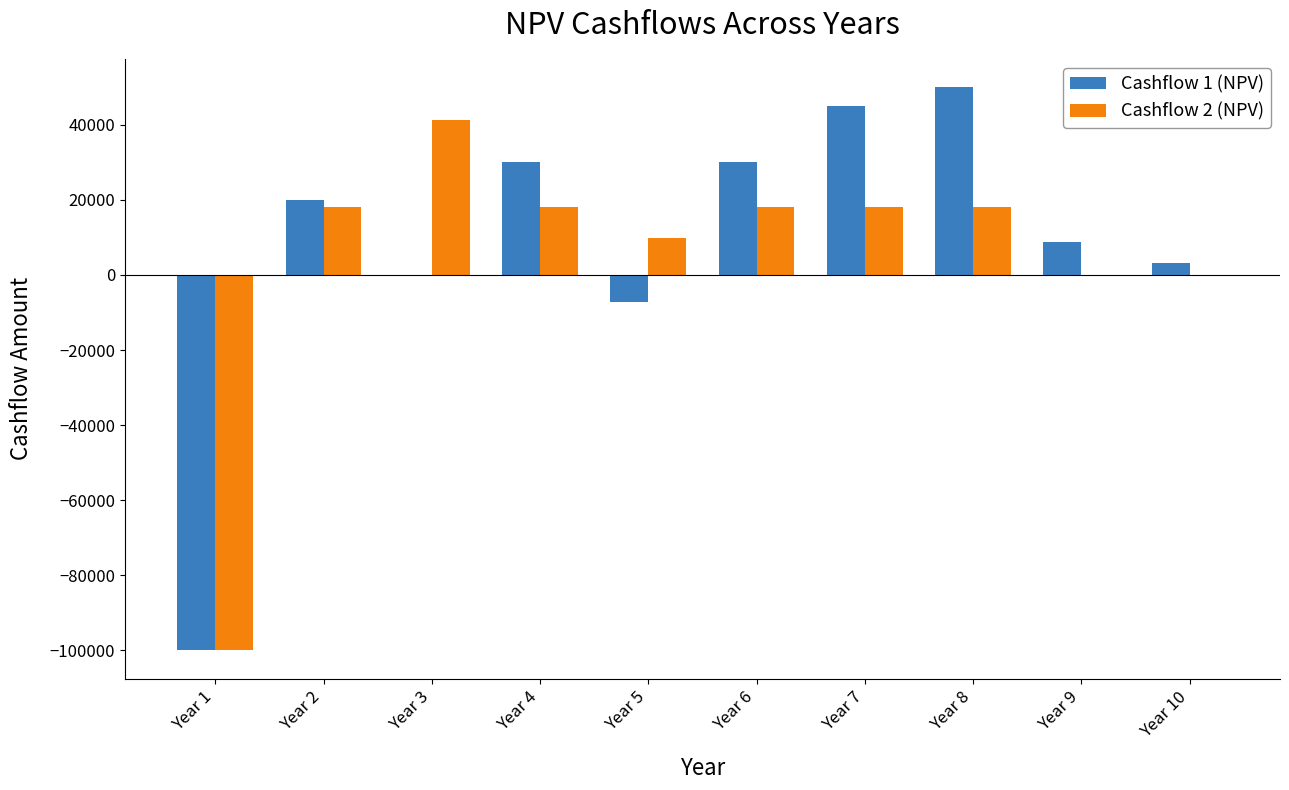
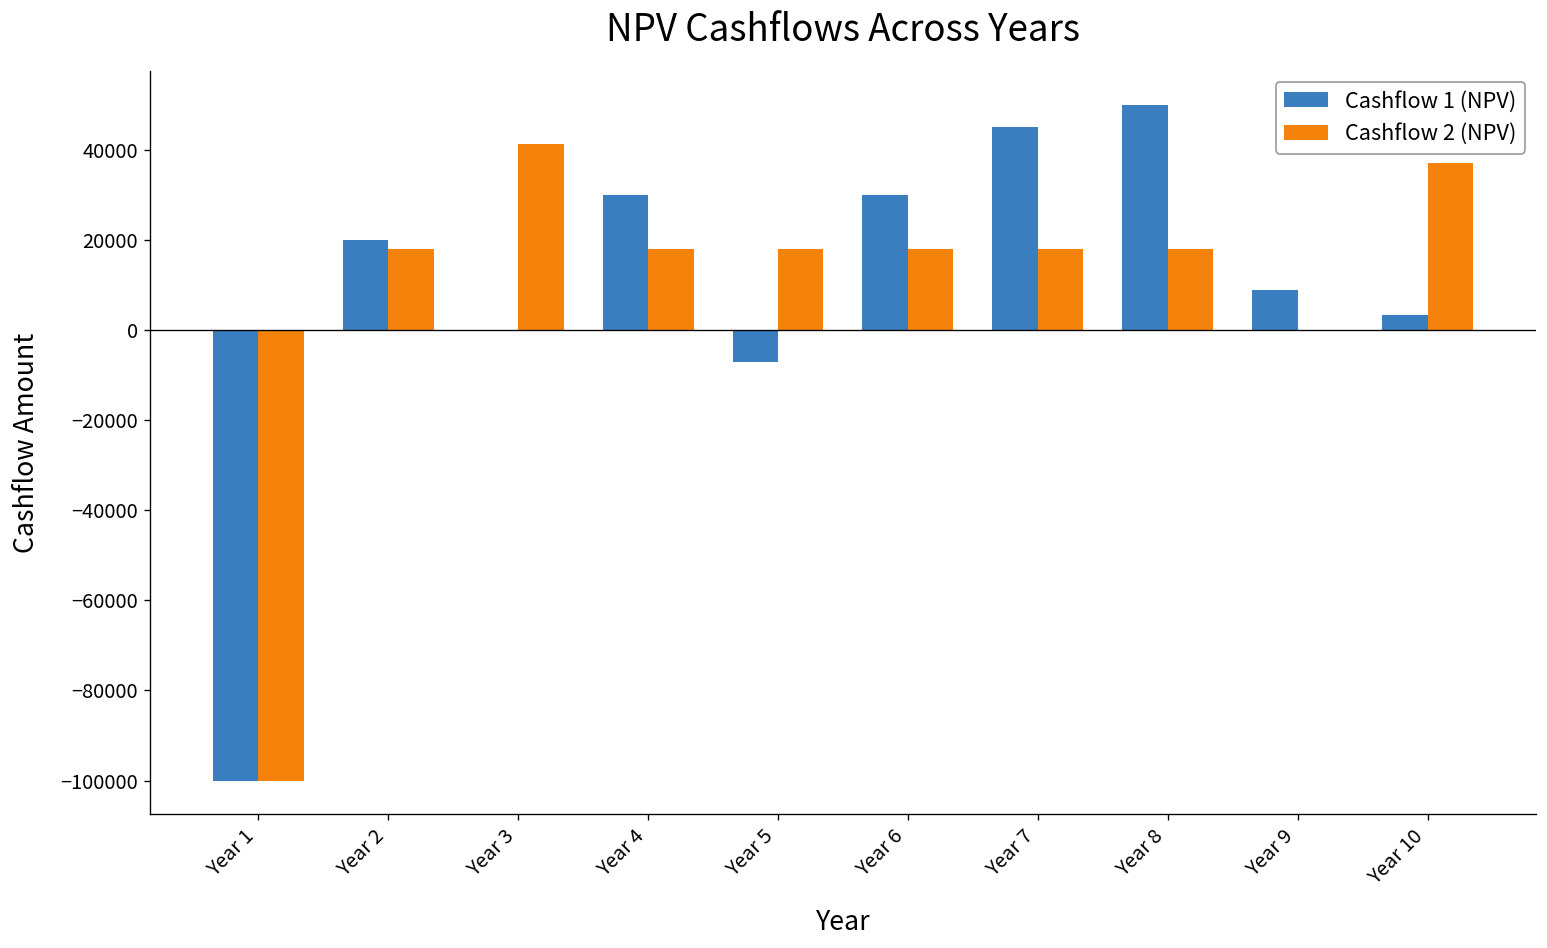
Cashflow 2 (NPV), Year 5: 10000 -> 18000
Cashflow 2 (NPV), Year 10: 0 -> 37000
